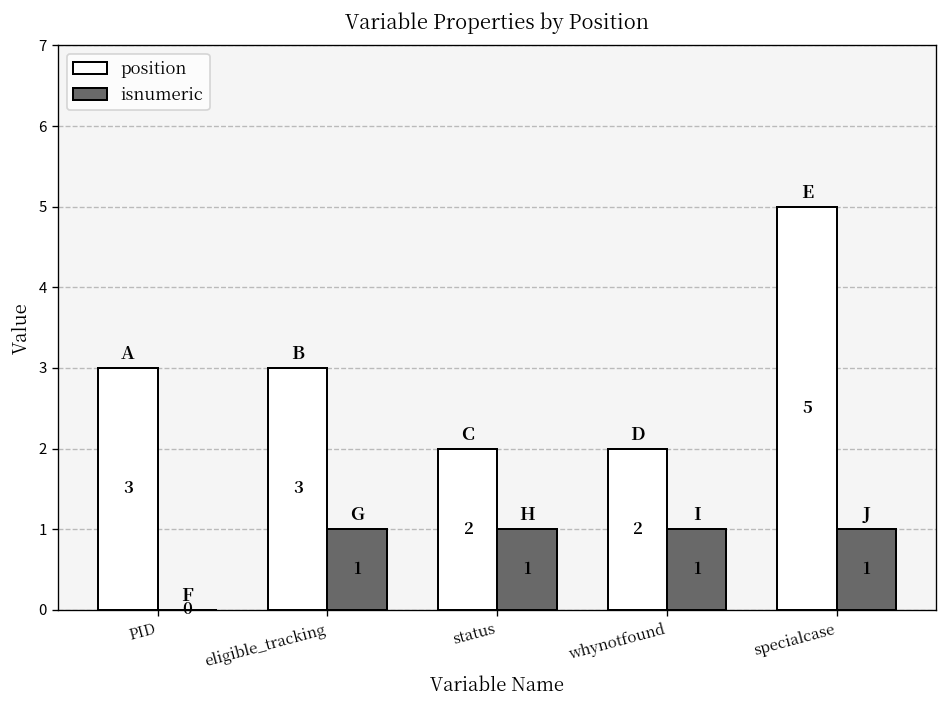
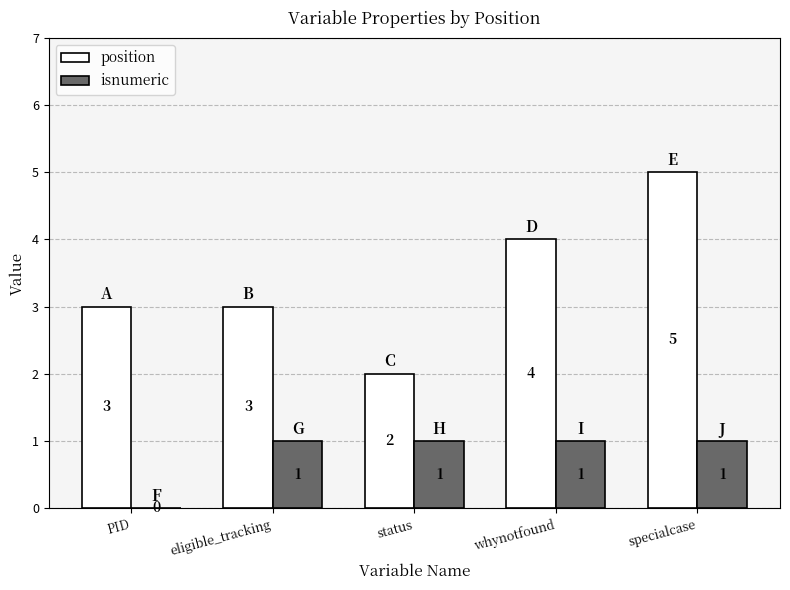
position, whynotfound: 2 -> 4
